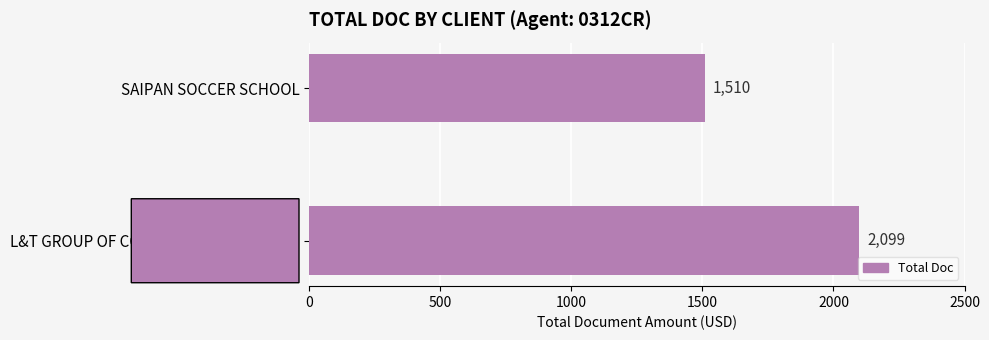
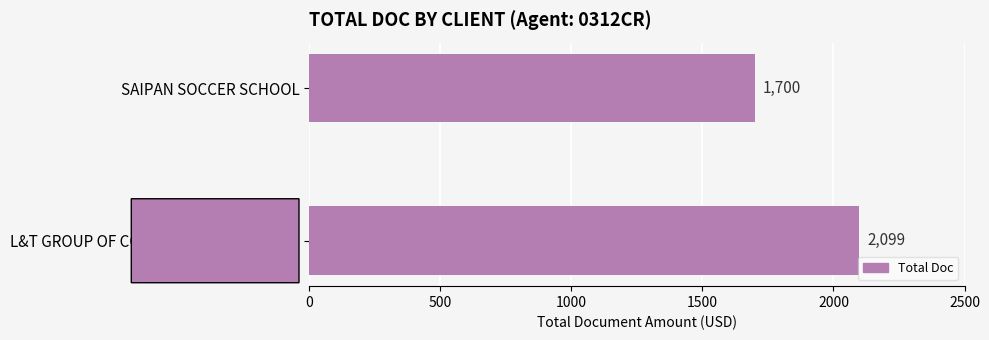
SAIPAN SOCCER SCHOOL: 1,510 -> 1,700
